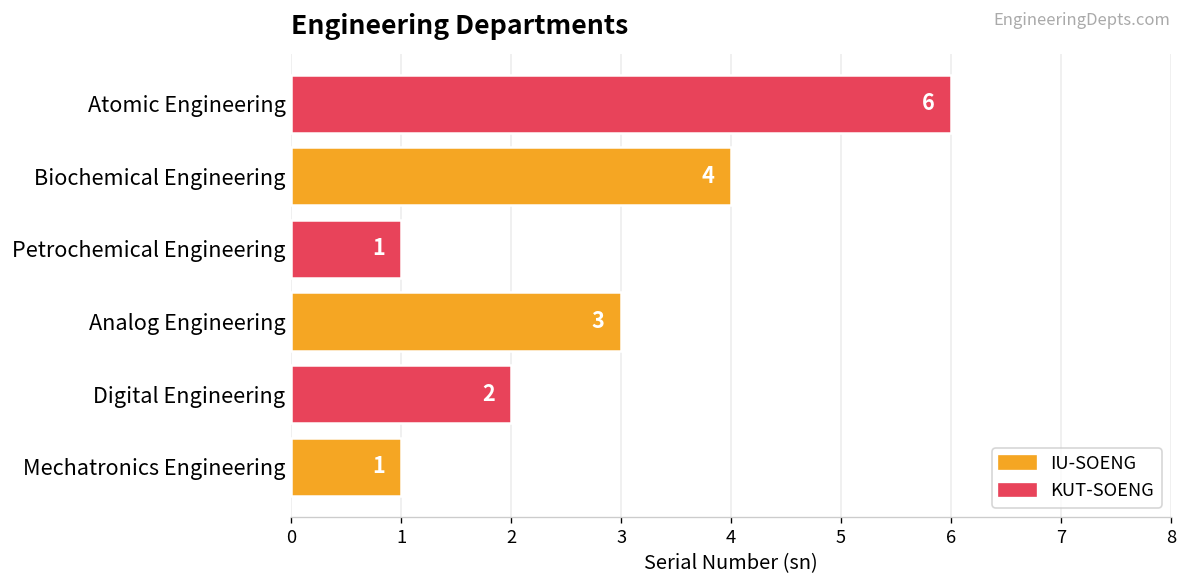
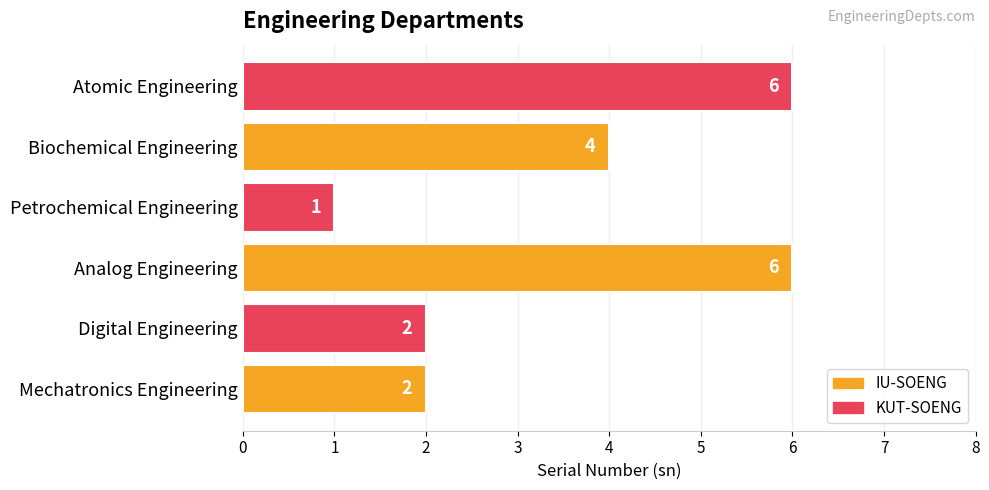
Analog Engineering: 3 -> 6
Mechatronics Engineering: 1 -> 2
